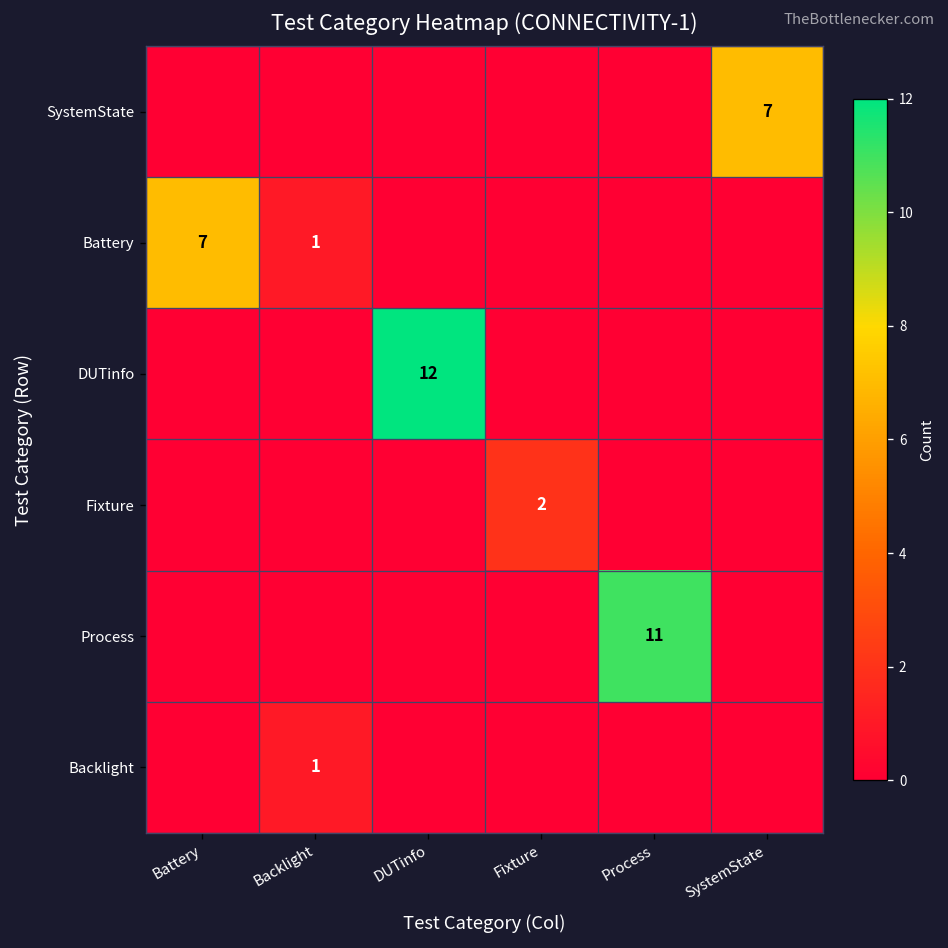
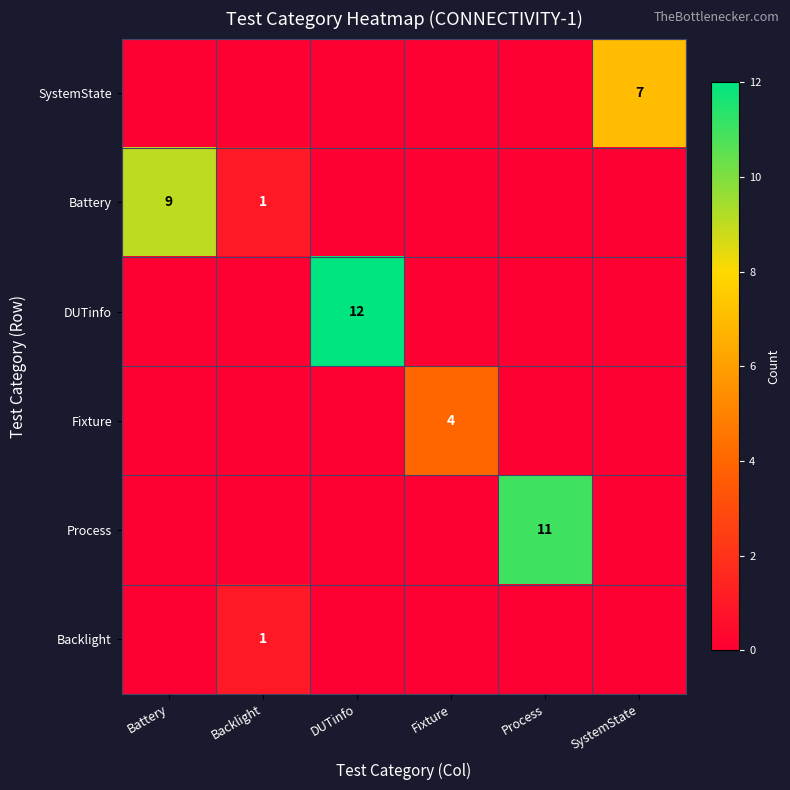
Battery, Battery: 7 -> 9
Fixture, Fixture: 2 -> 4
